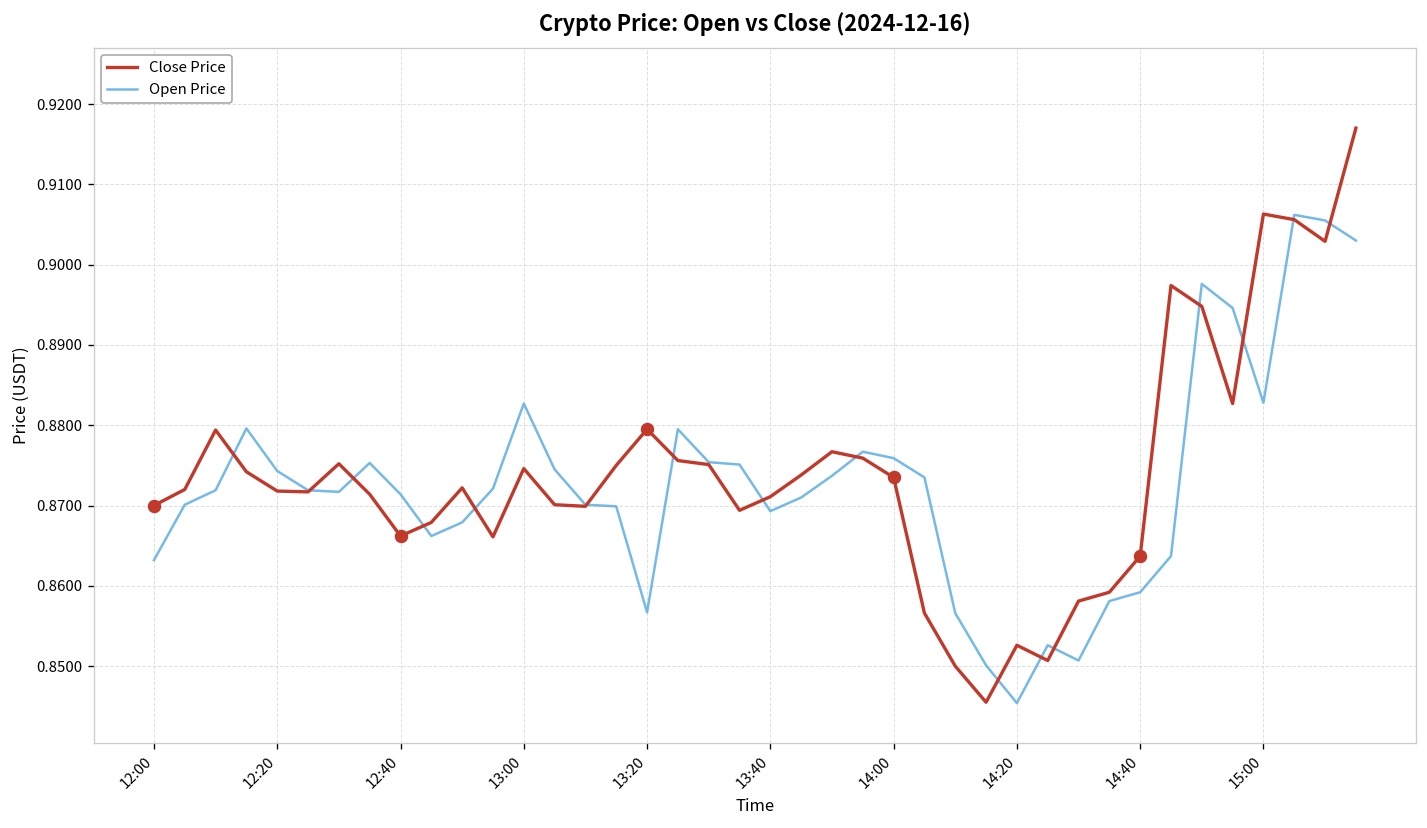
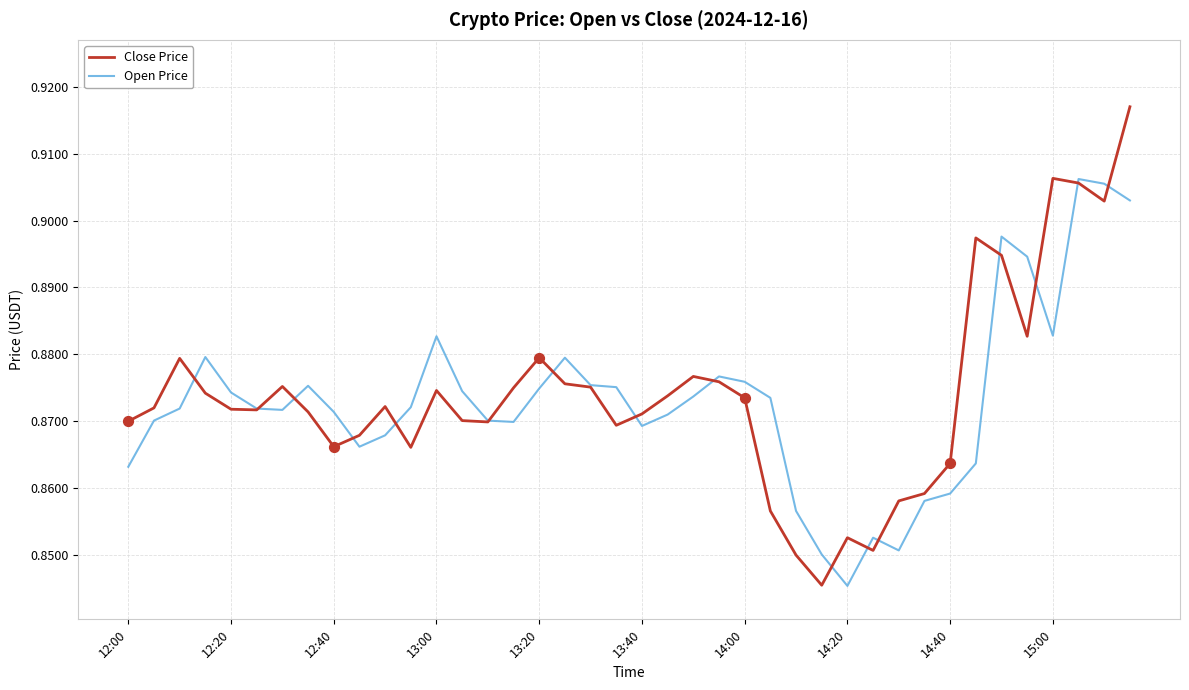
Open Price, 13:20: 0.857 -> 0.875
